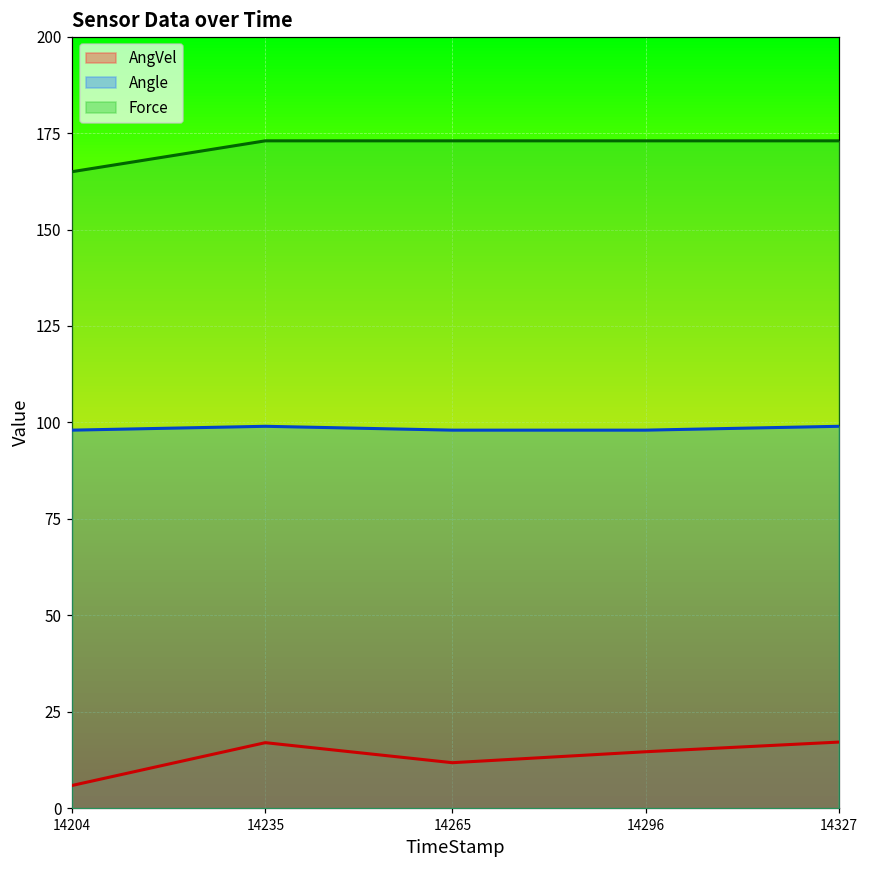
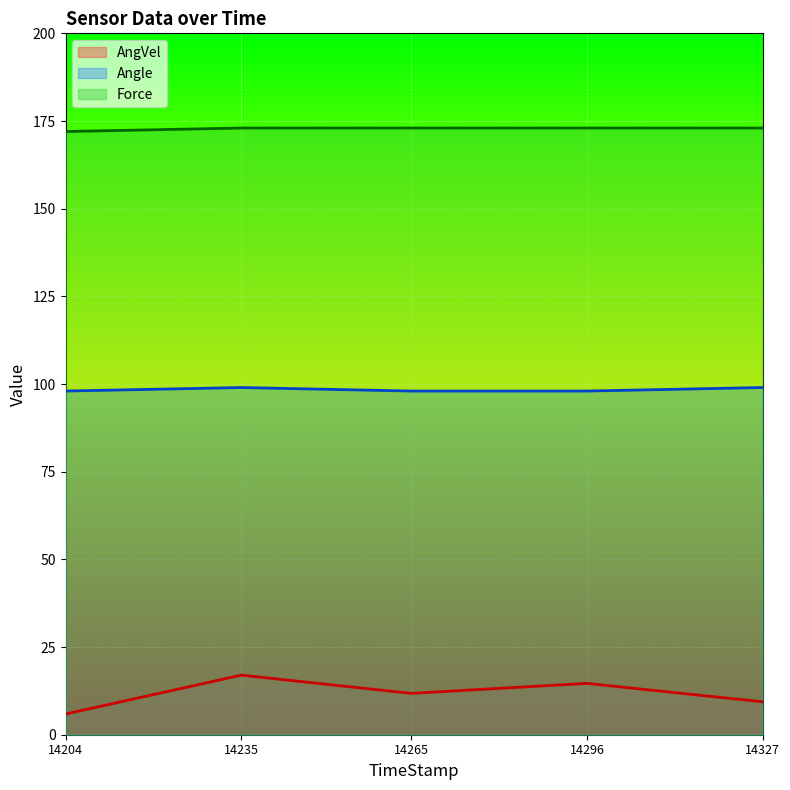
Force, 14204: 165 -> 172
AngVel, 14327: 17 -> 9
